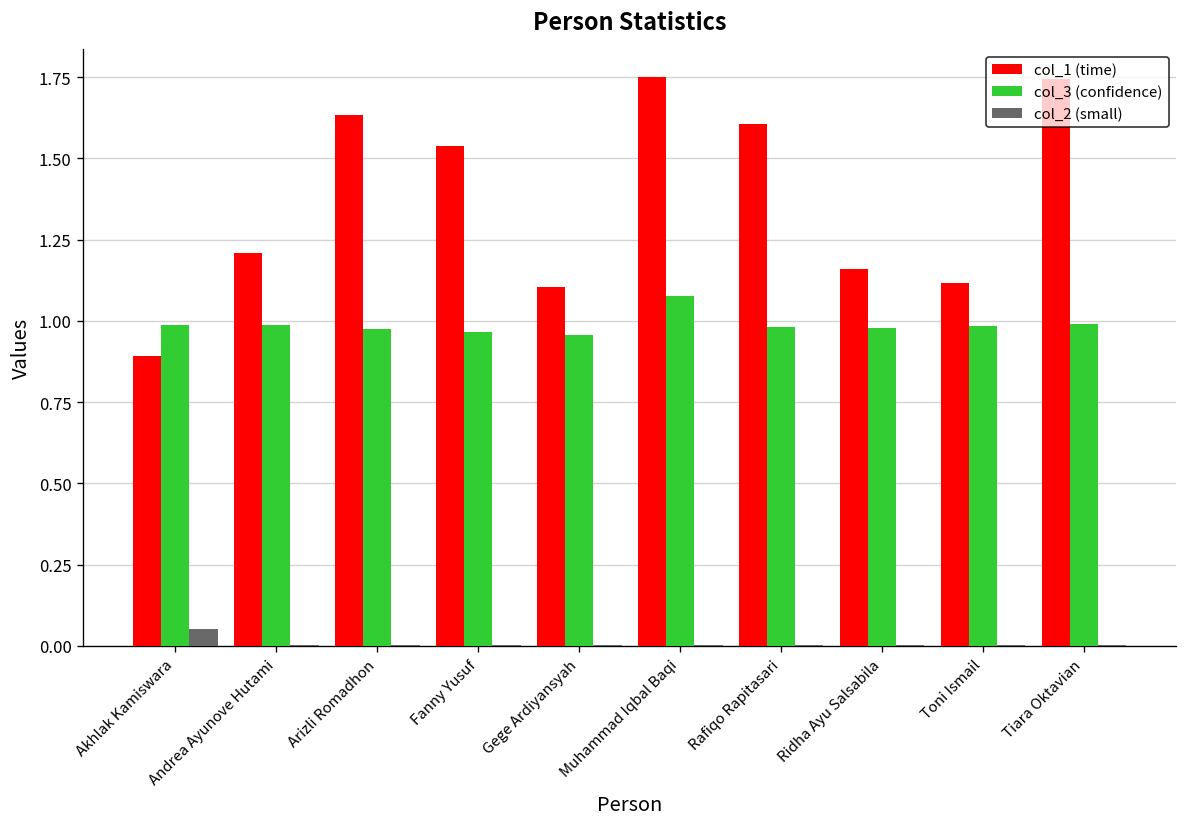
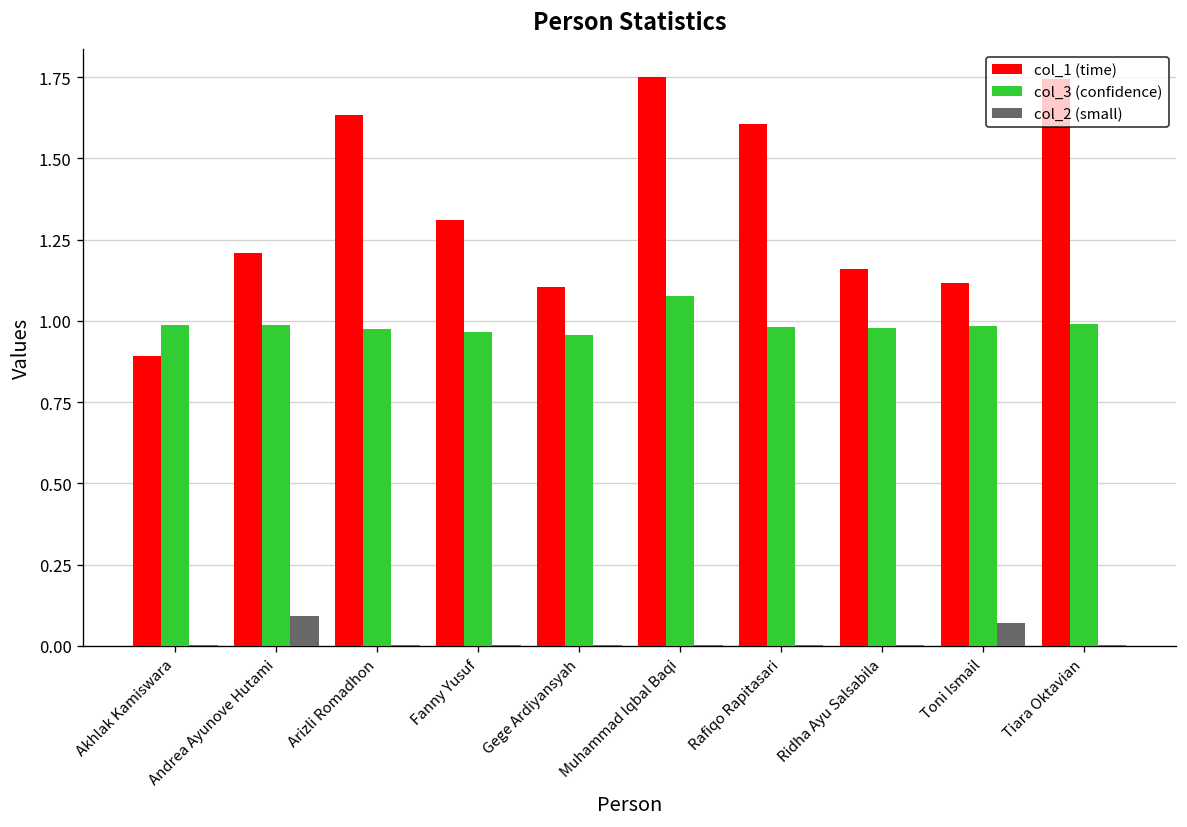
col_2 (small), Akhlak Kamiswara: 0.05 -> 0.00
col_2 (small), Andrea Ayunove Hutami: 0.00 -> 0.09
col_1 (time), Fanny Yusuf: 1.54 -> 1.31
col_2 (small), Toni Ismail: 0.00 -> 0.07
